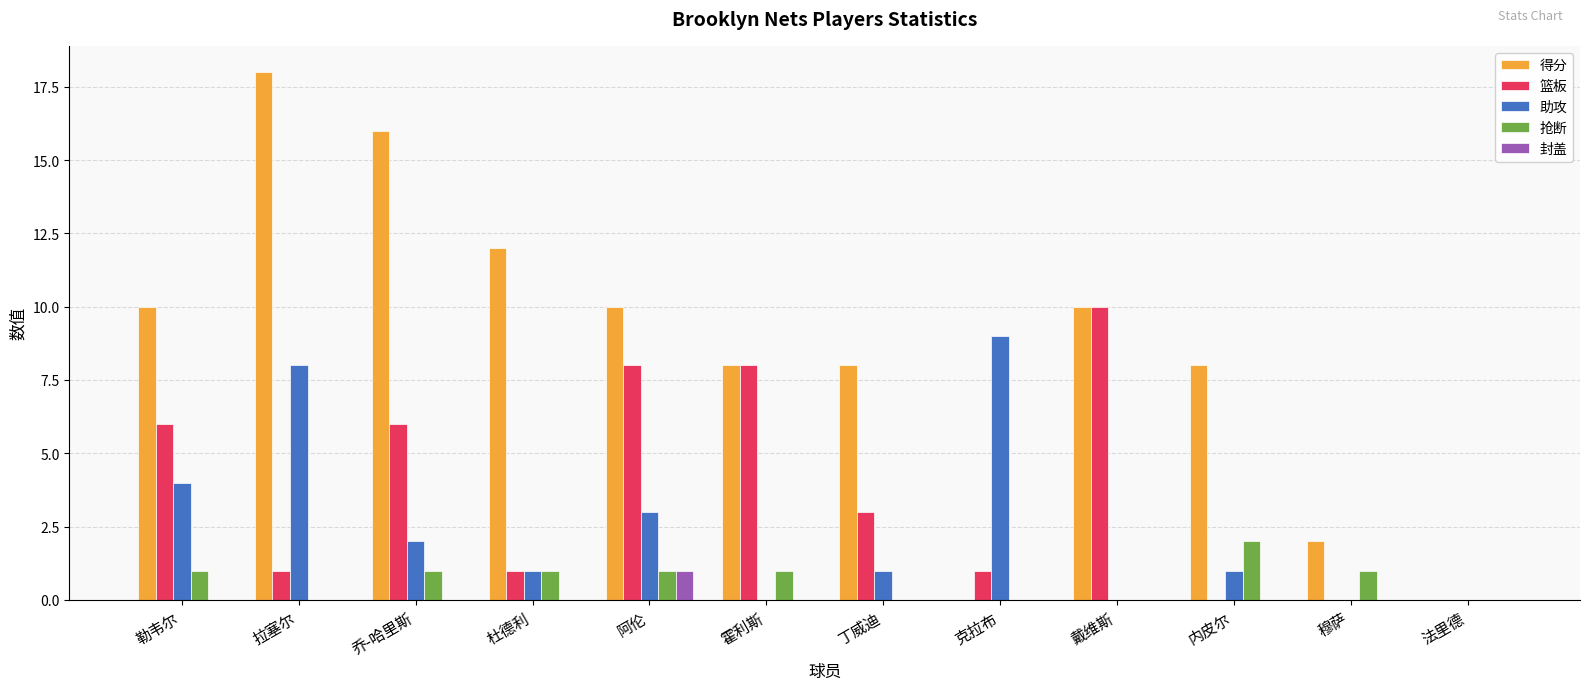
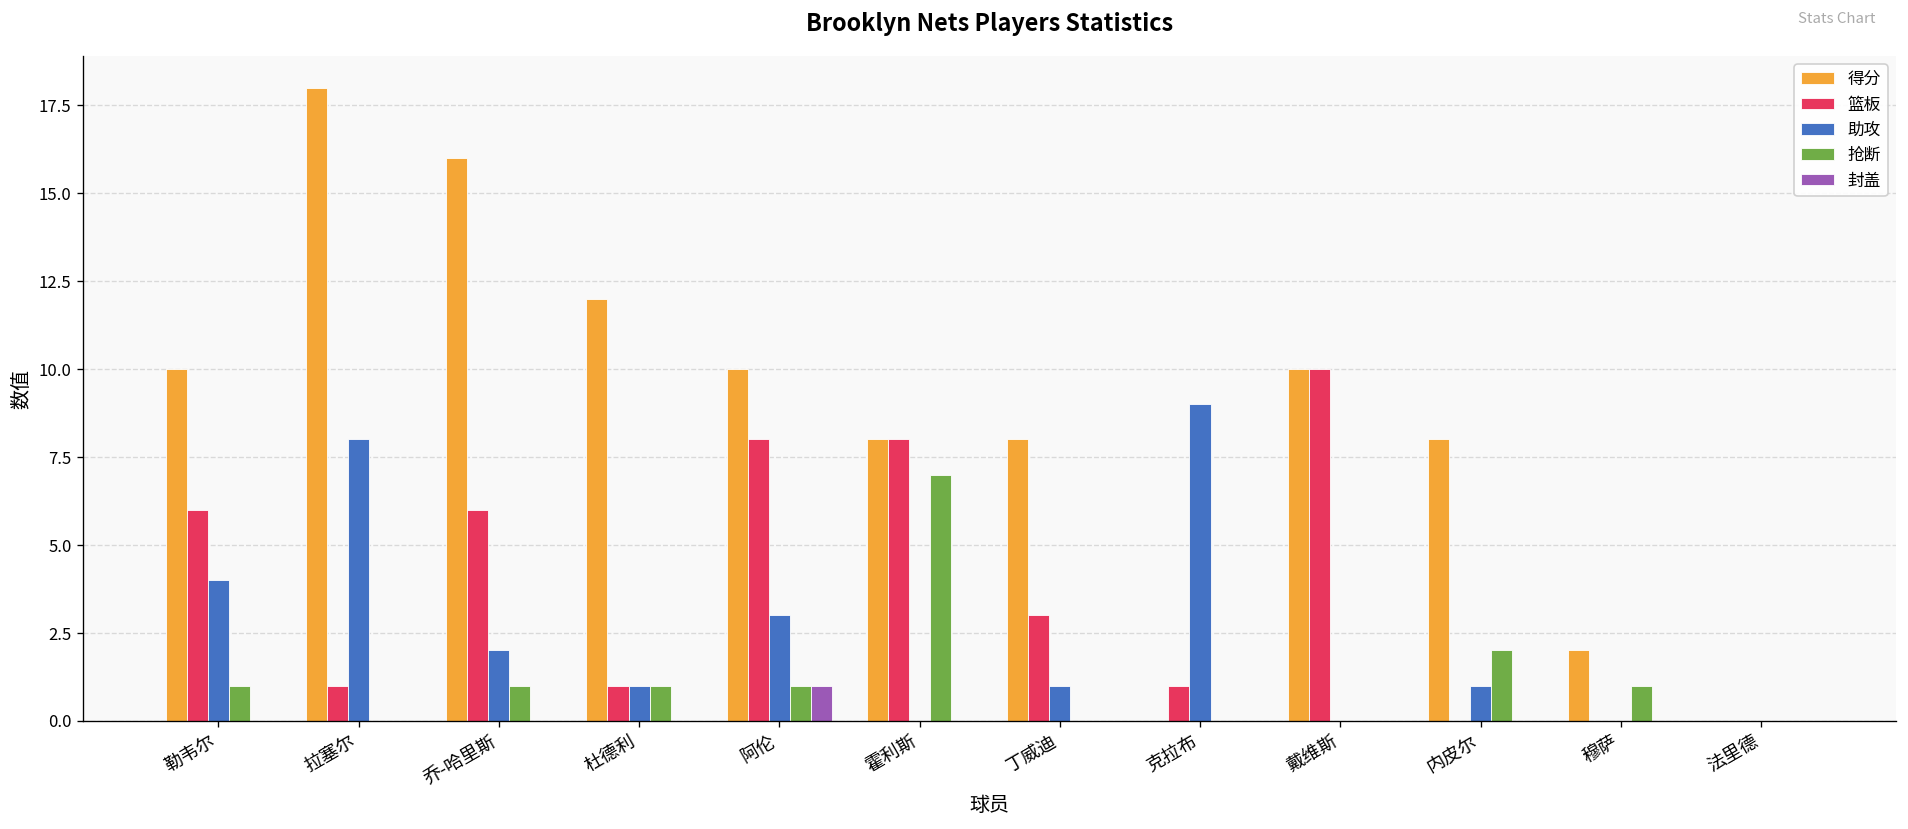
抢断, 霍利斯: 1 -> 7
